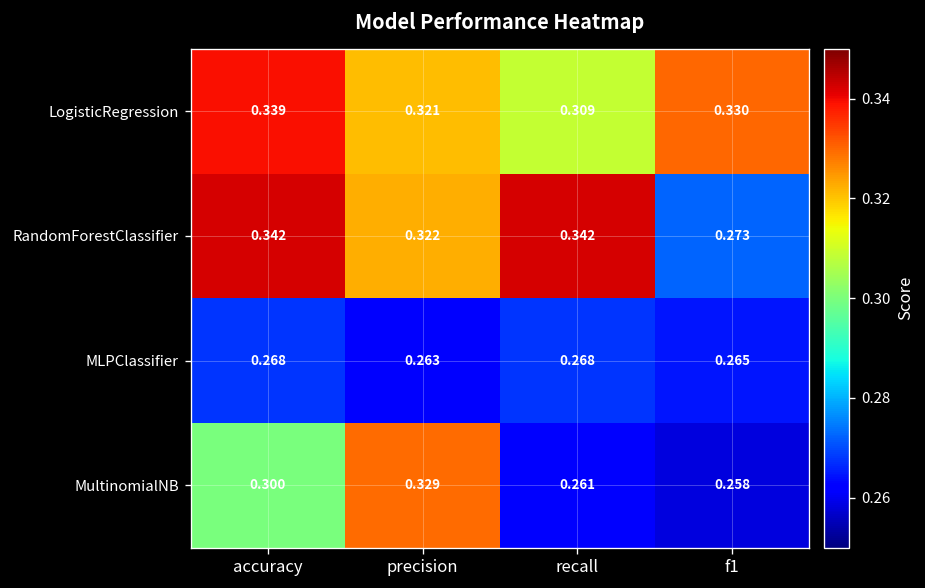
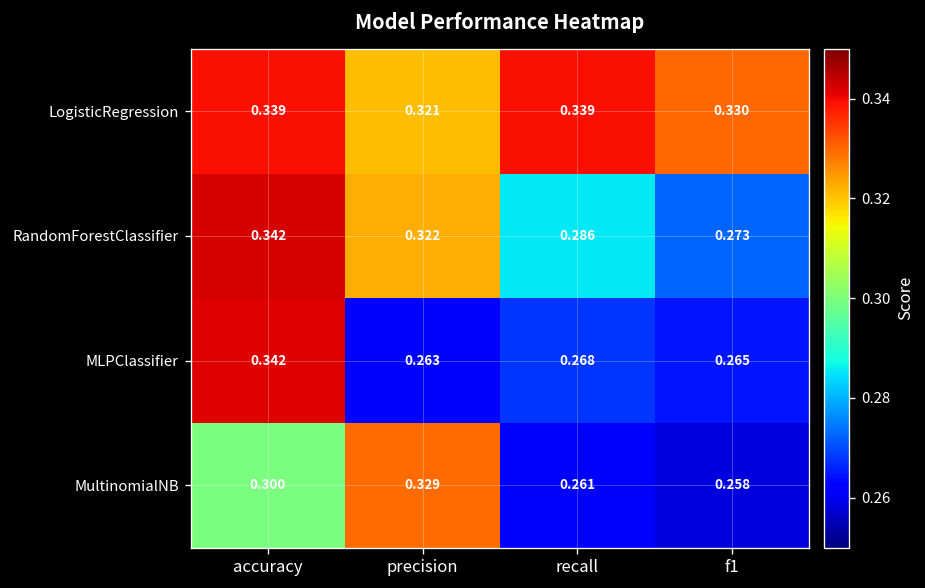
LogisticRegression, recall: 0.309 -> 0.339
RandomForestClassifier, recall: 0.342 -> 0.286
MLPClassifier, accuracy: 0.268 -> 0.342
